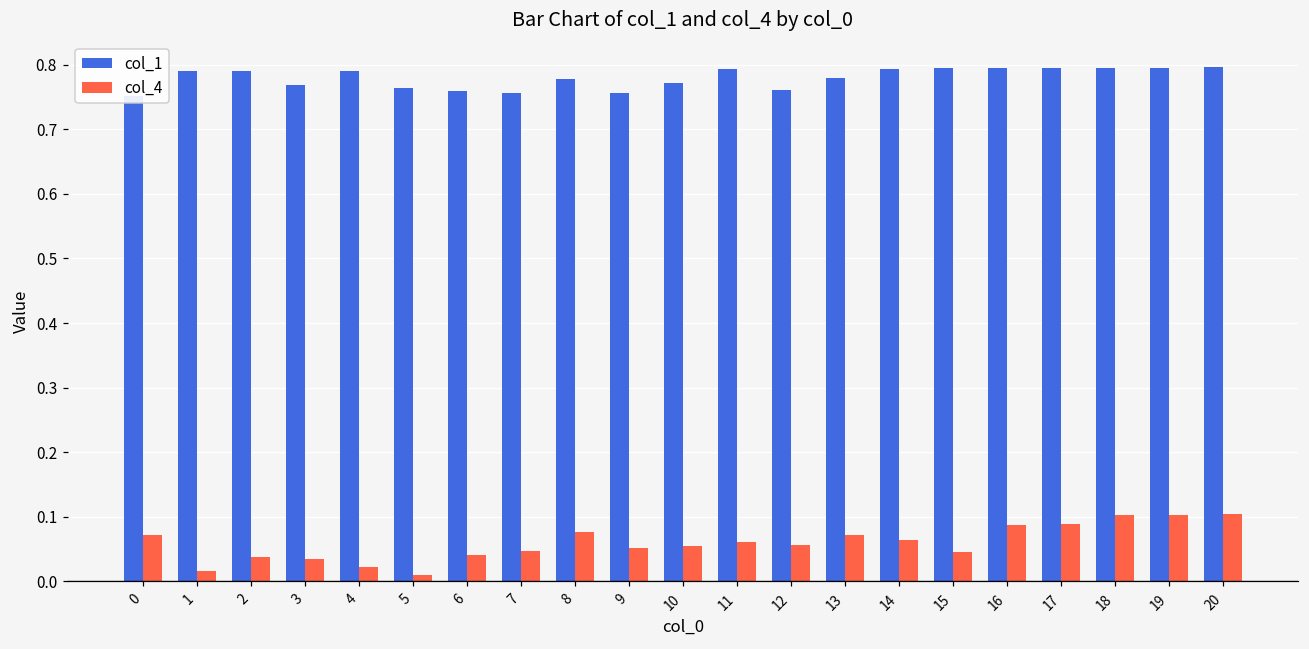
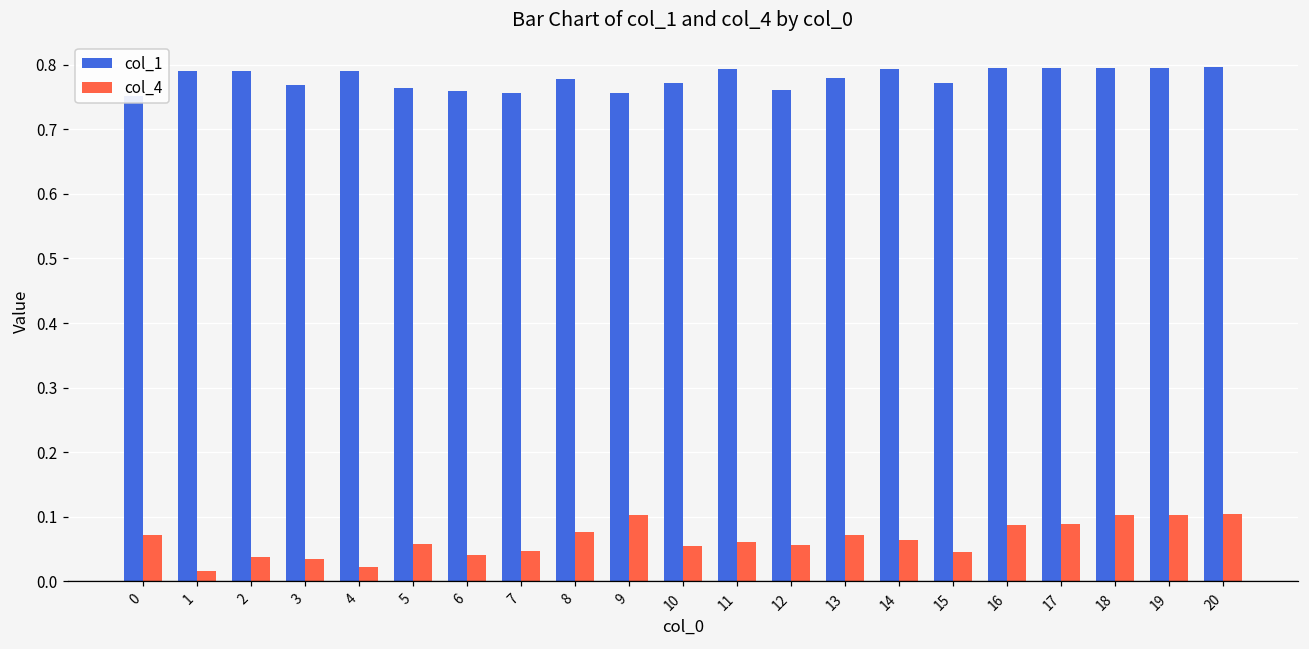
col_4, 5: 0.01 -> 0.06
col_4, 9: 0.05 -> 0.10
col_1, 15: 0.79 -> 0.77
